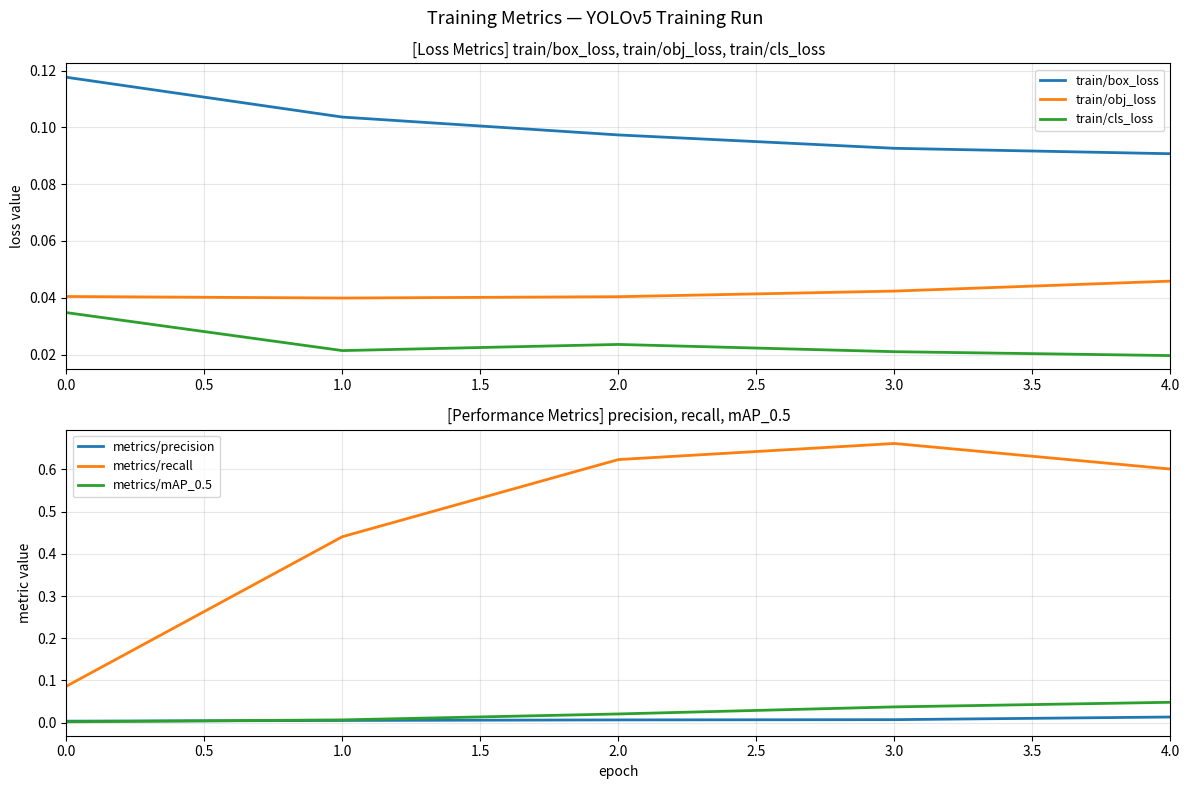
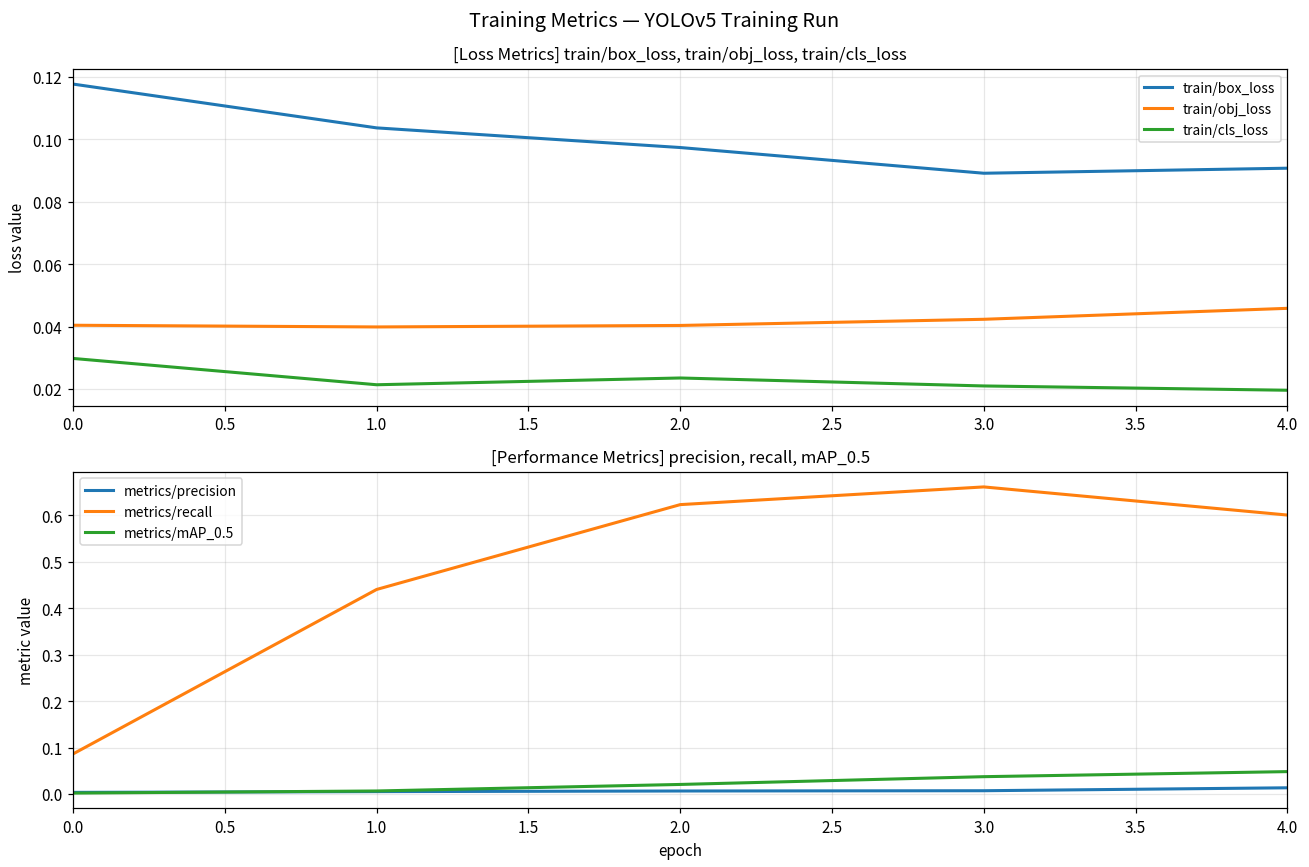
[Loss Metrics] train/box_loss, train/obj_loss, train/cls_loss, train/cls_loss, 0.0: 0.035 -> 0.030
[Loss Metrics] train/box_loss, train/obj_loss, train/cls_loss, train/box_loss, 3.0: 0.093 -> 0.089
